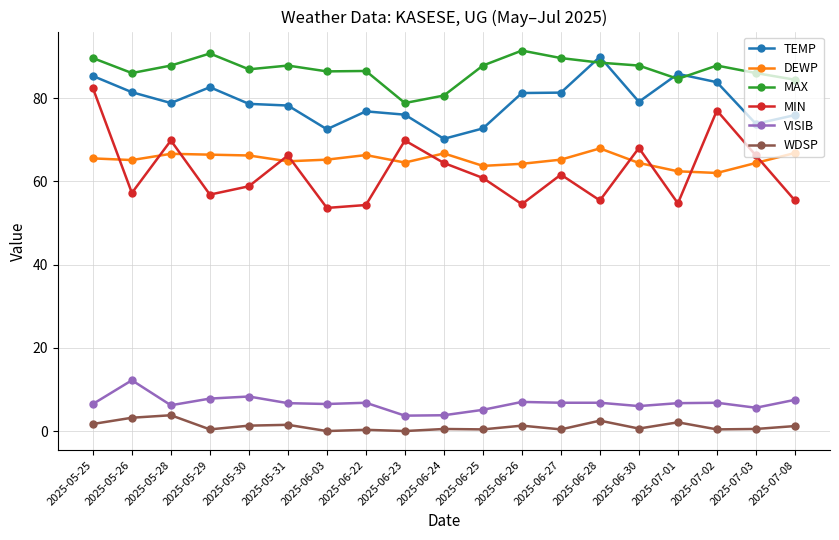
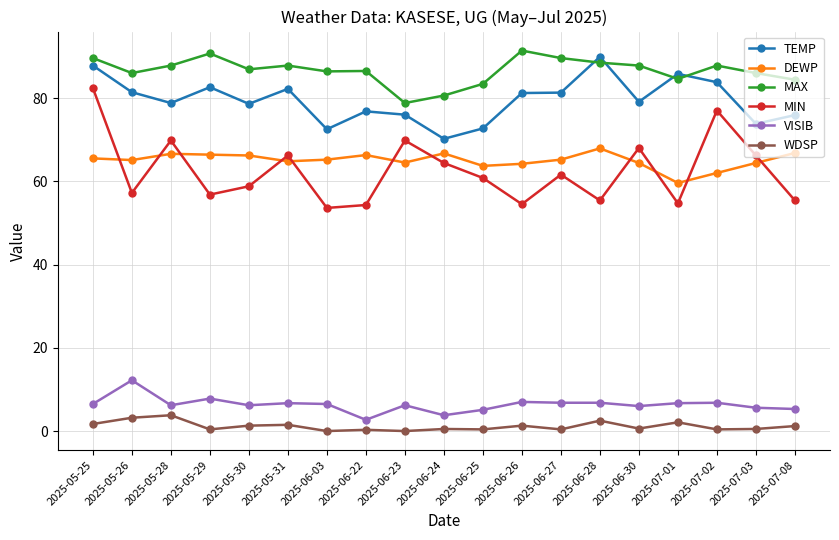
TEMP, 2025-05-25: 85 -> 88
VISIB, 2025-05-30: 8 -> 6
TEMP, 2025-05-31: 78 -> 82
VISIB, 2025-06-22: 7 -> 3
VISIB, 2025-06-23: 4 -> 6
MAX, 2025-06-25: 88 -> 83
DEWP, 2025-07-01: 62 -> 60
VISIB, 2025-07-08: 8 -> 5
